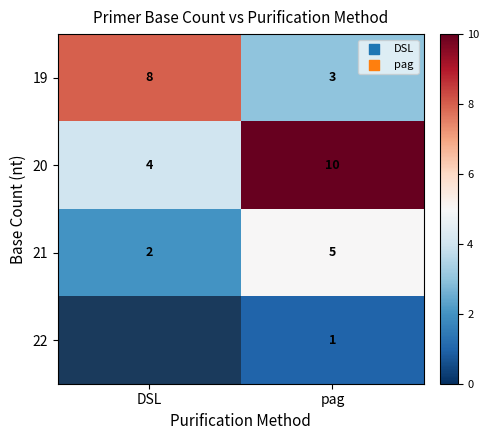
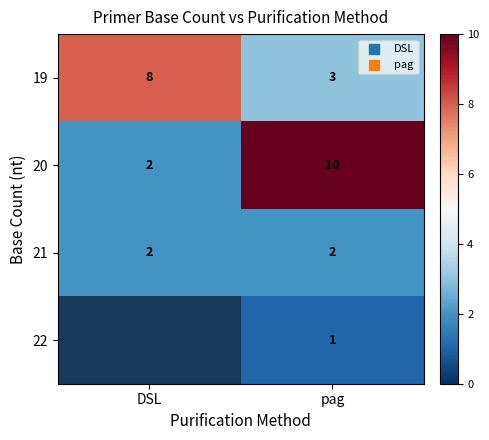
20, DSL: 4 -> 2
21, pag: 5 -> 2
